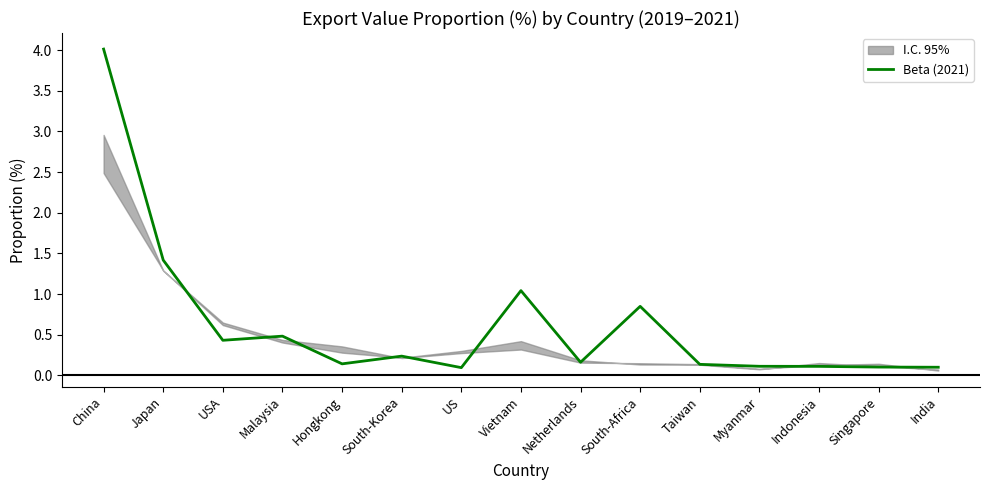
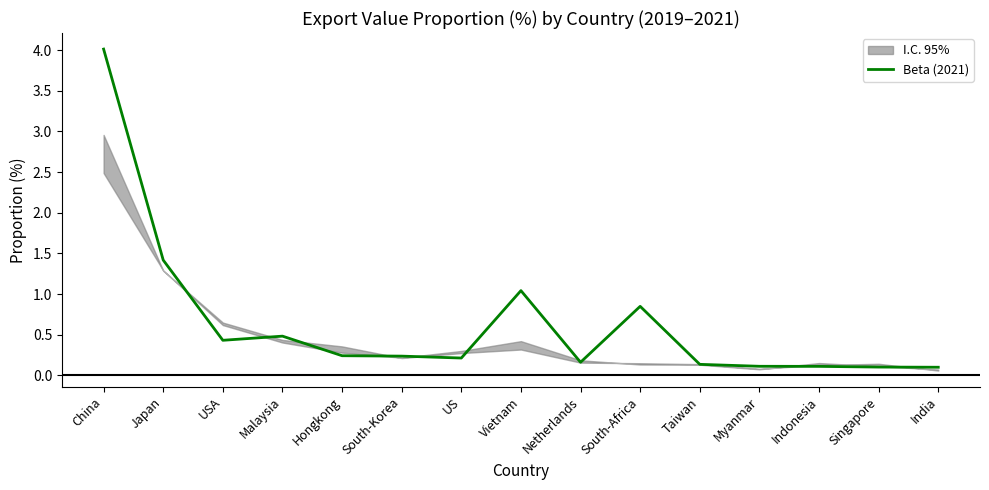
Beta (2021), Hongkong: 0.1 -> 0.2
Beta (2021), US: 0.1 -> 0.2
